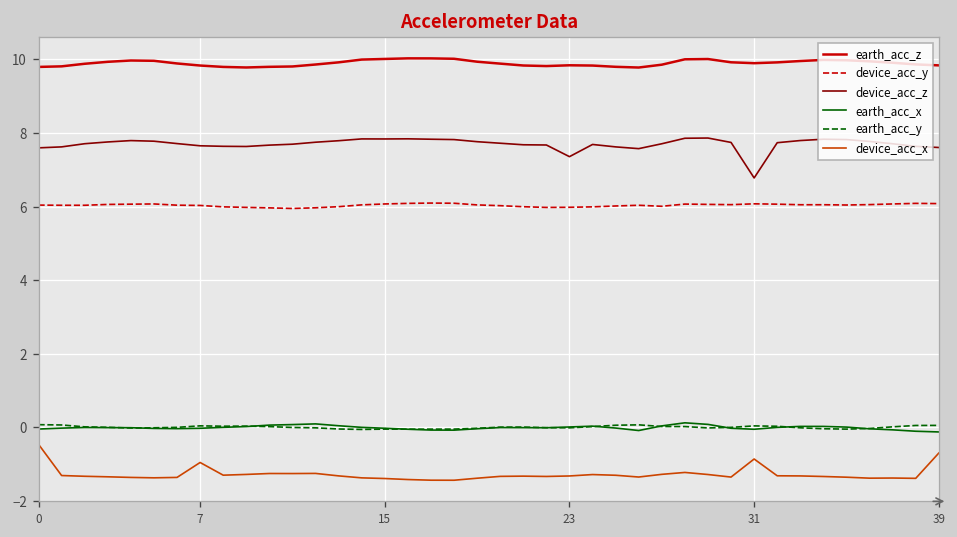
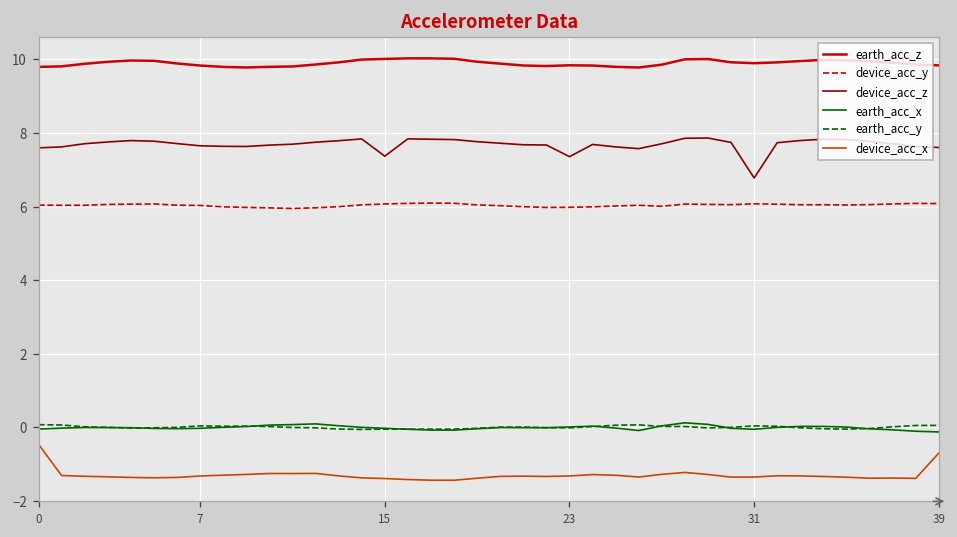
device_acc_x, 7: -1.0 -> -1.3
device_acc_z, 15: 7.8 -> 7.4
device_acc_x, 31: -0.9 -> -1.3
